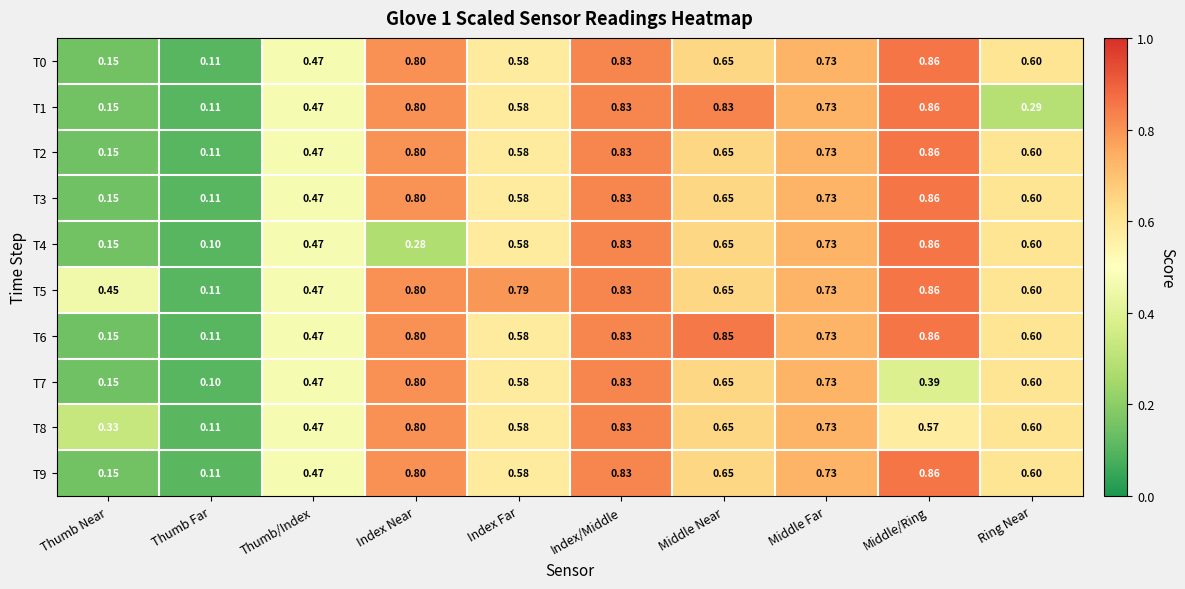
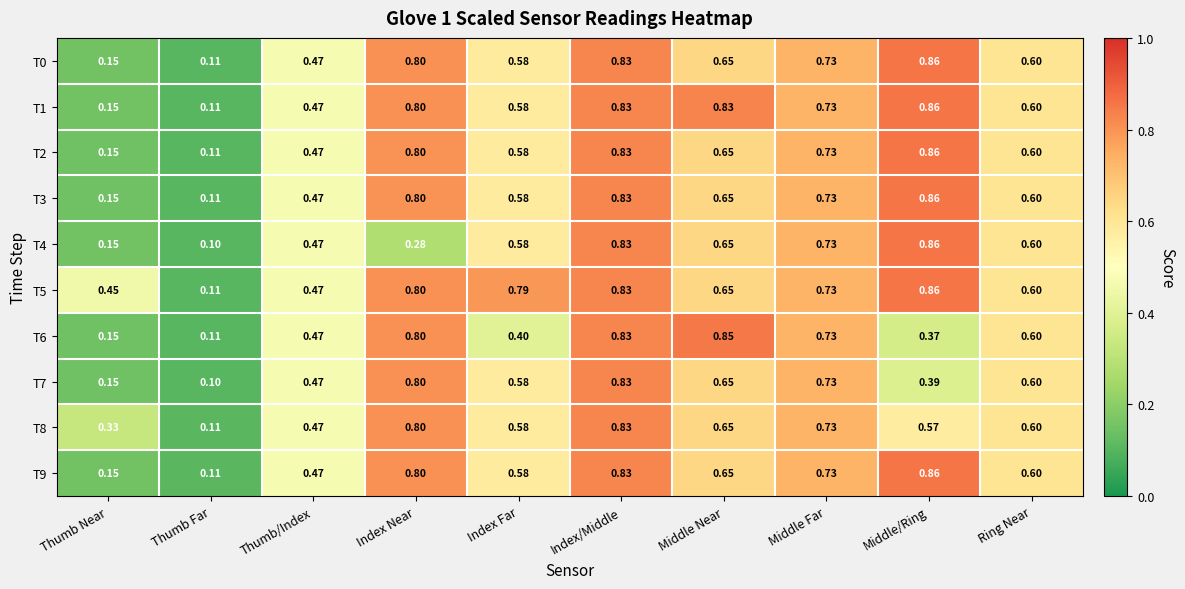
T1, Ring Near: 0.29 -> 0.60
T6, Index Far: 0.58 -> 0.40
T6, Middle/Ring: 0.86 -> 0.37
